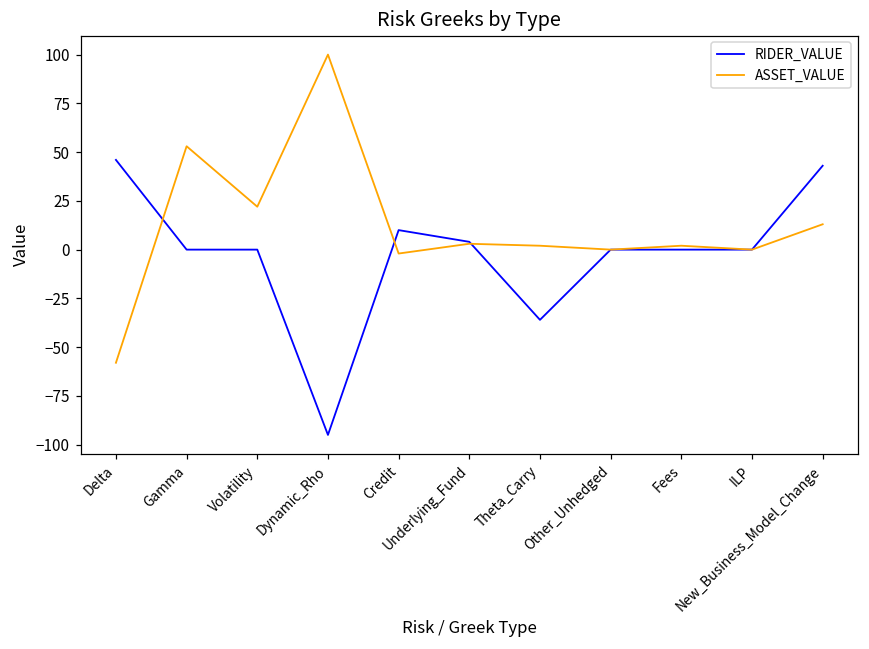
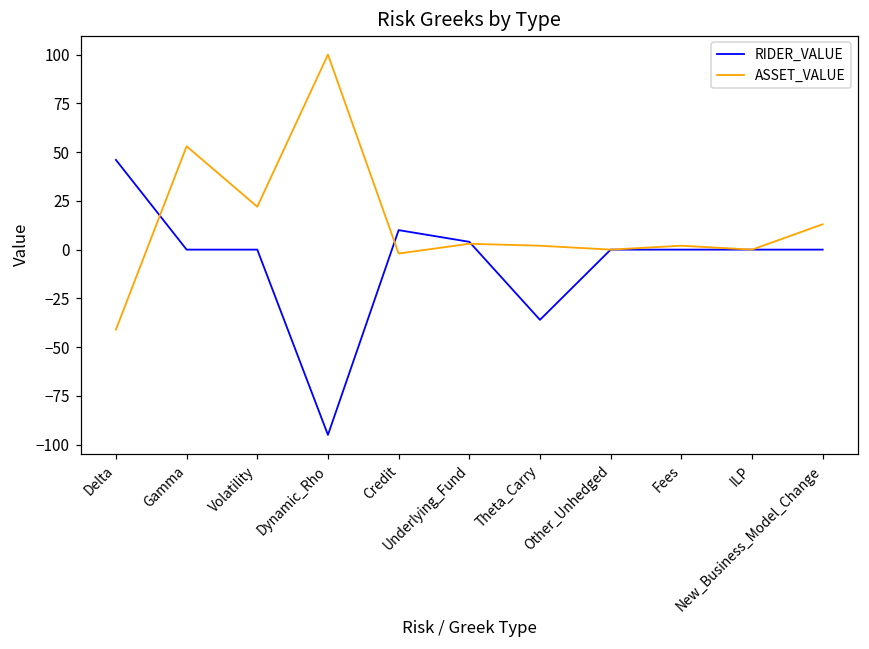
ASSET_VALUE, Delta: -58 -> -41
RIDER_VALUE, New_Business_Model_Change: 43 -> 0
